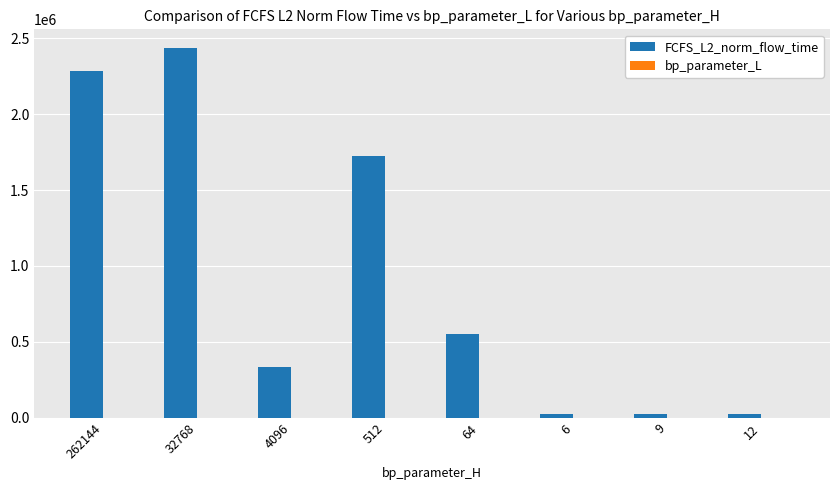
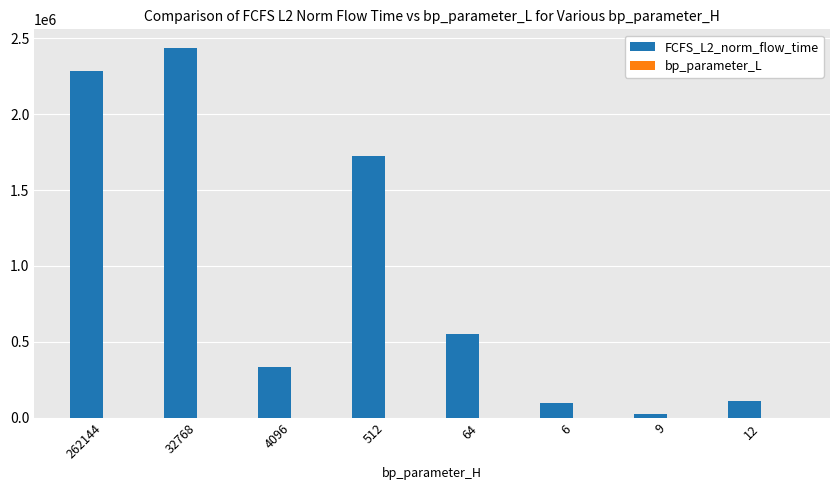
FCFS_L2_norm_flow_time, 6: 20000 -> 100000
FCFS_L2_norm_flow_time, 12: 30000 -> 110000
